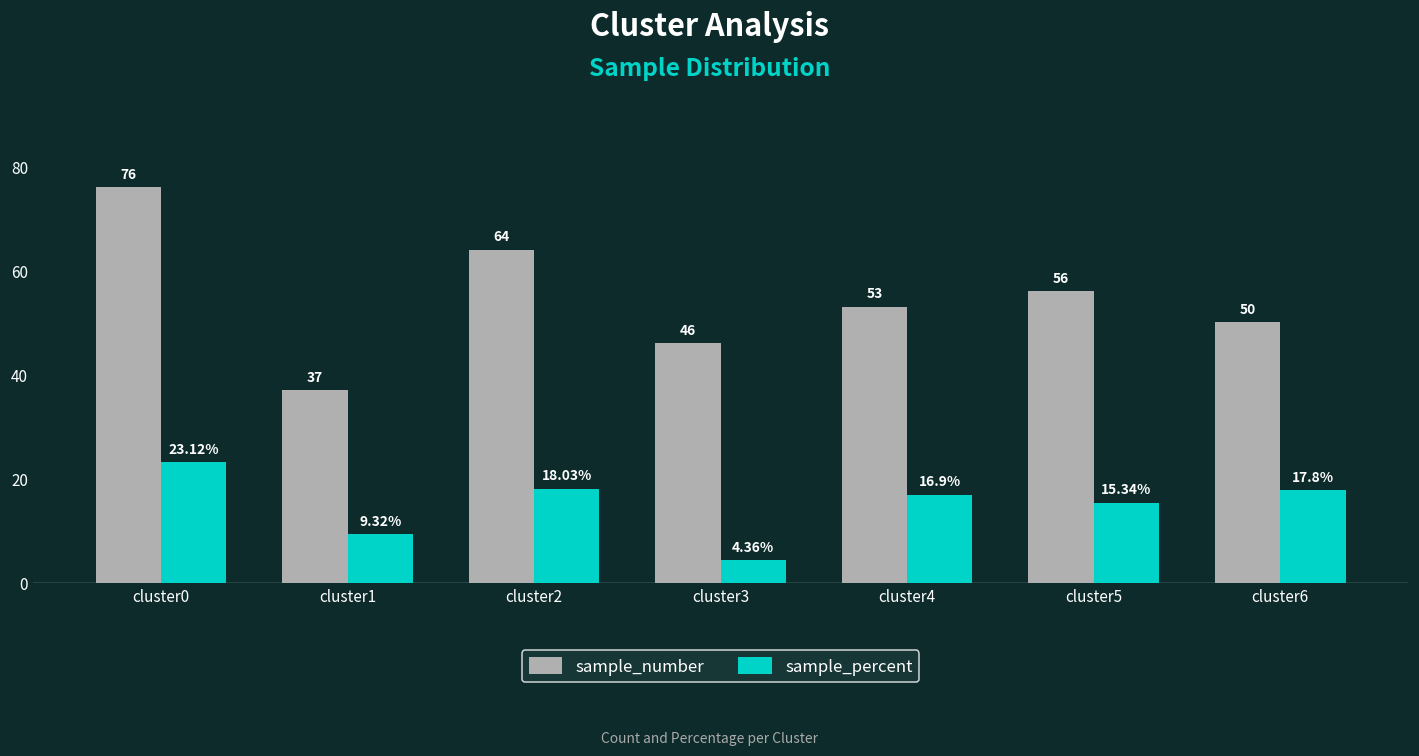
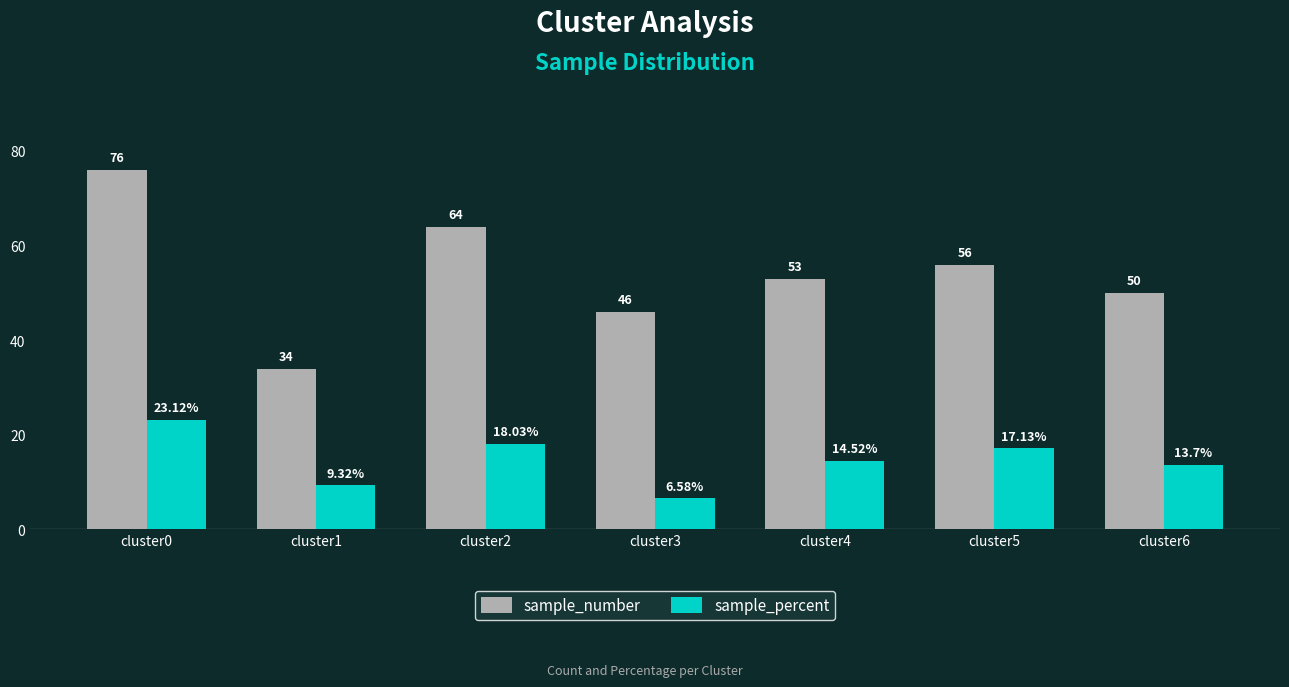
sample_number, cluster1: 37 -> 34
sample_percent, cluster3: 4.36% -> 6.58%
sample_percent, cluster4: 16.9% -> 14.52%
sample_percent, cluster5: 15.34% -> 17.13%
sample_percent, cluster6: 17.8% -> 13.7%
